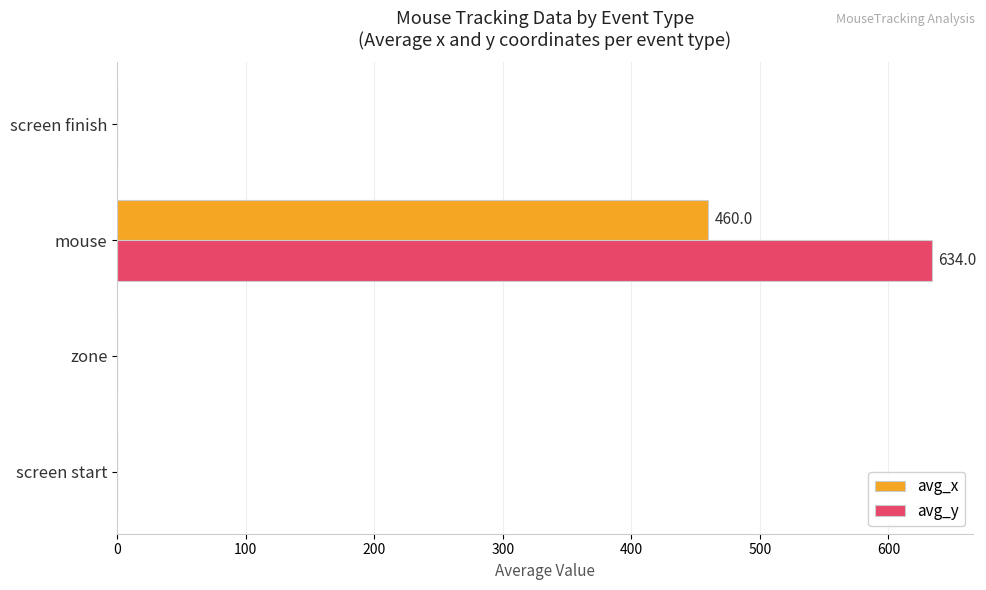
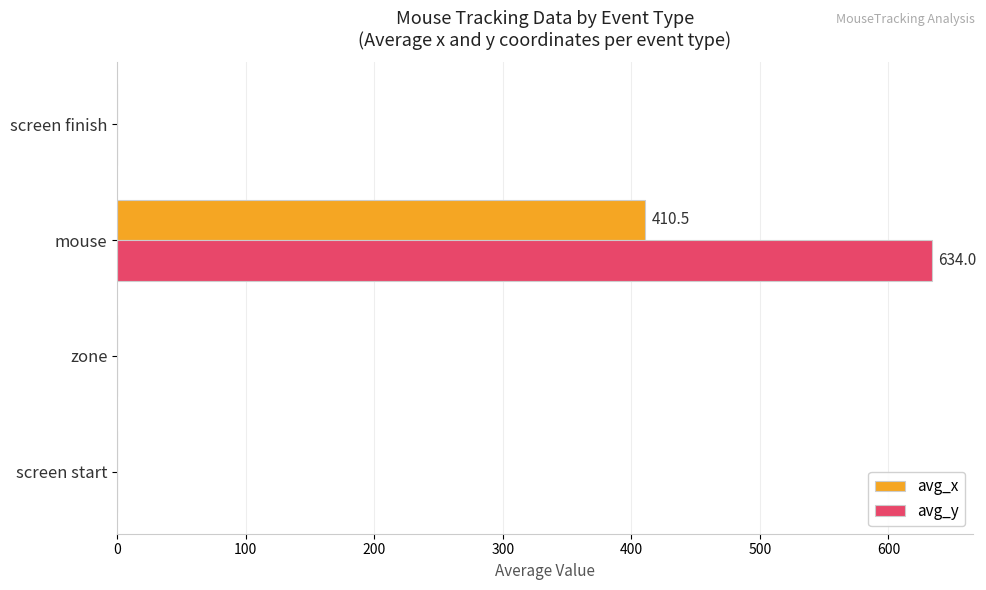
avg_x, mouse: 460.0 -> 410.5
